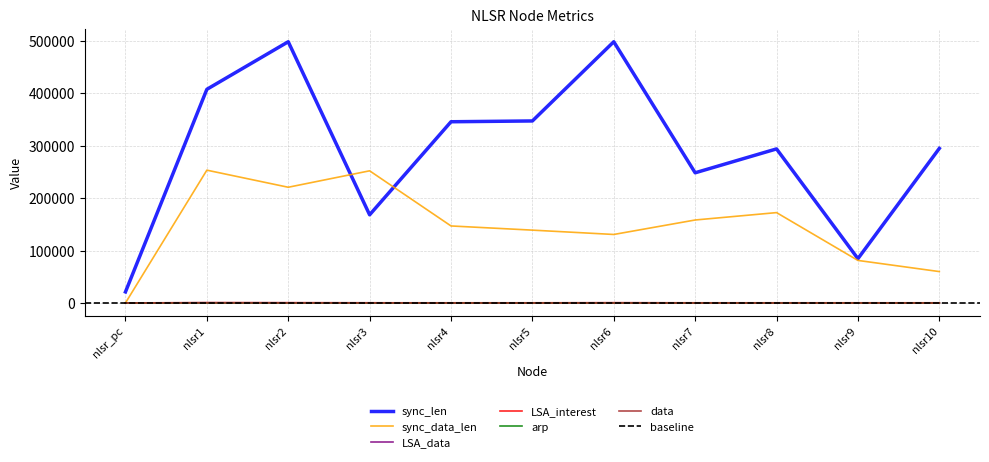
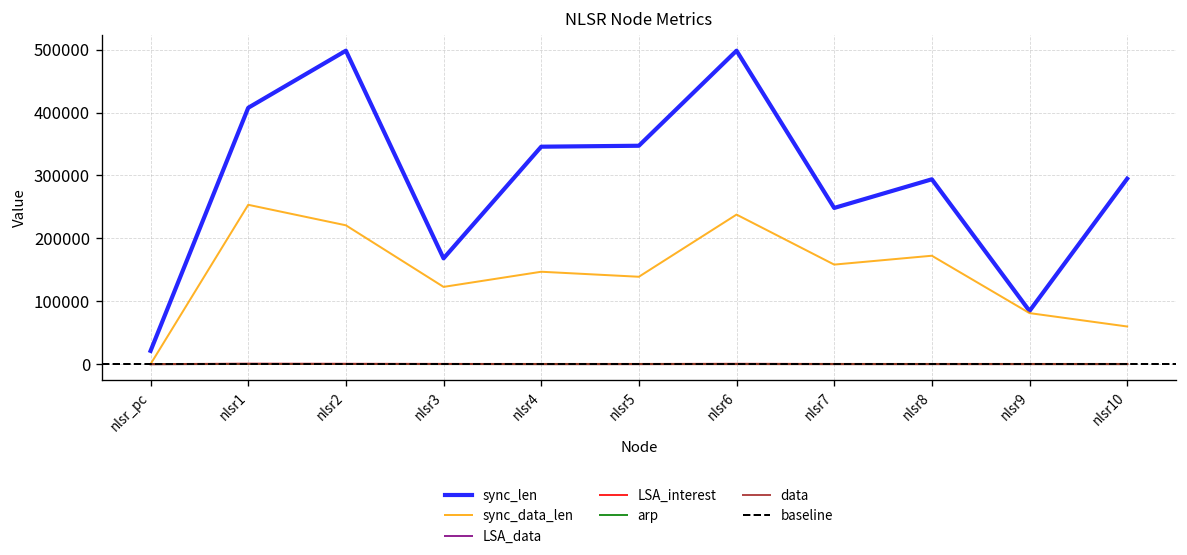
sync_data_len, nlsr3: 250000 -> 120000
sync_data_len, nlsr6: 130000 -> 240000
